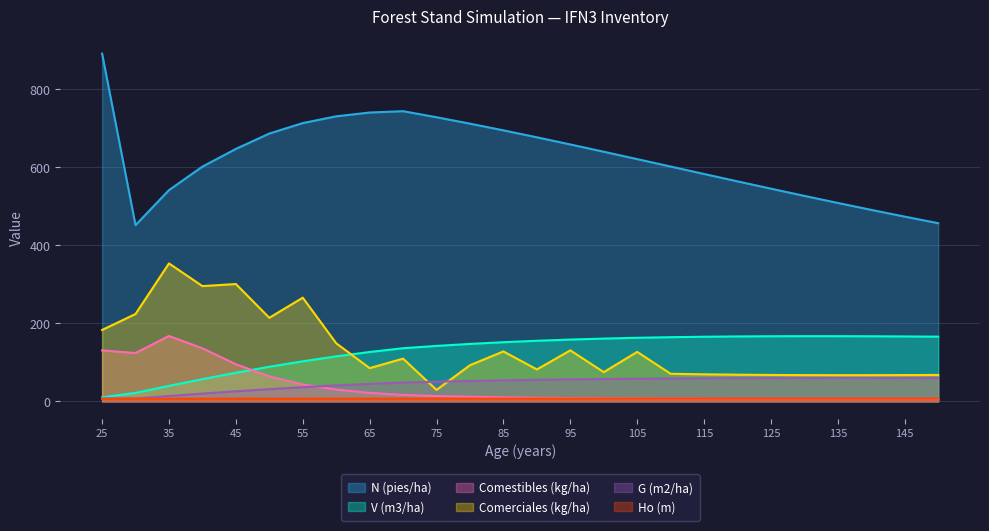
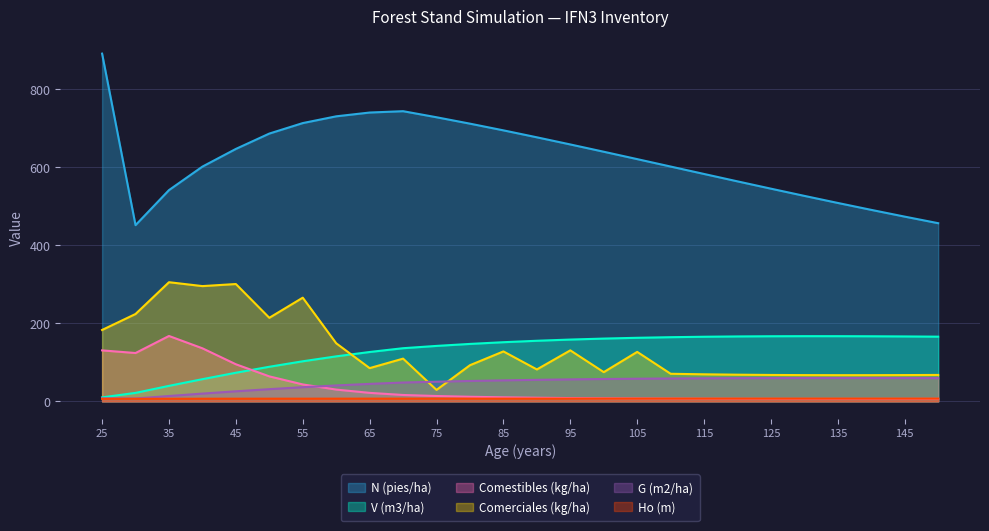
Comerciales (kg/ha), 35: 350 -> 310
